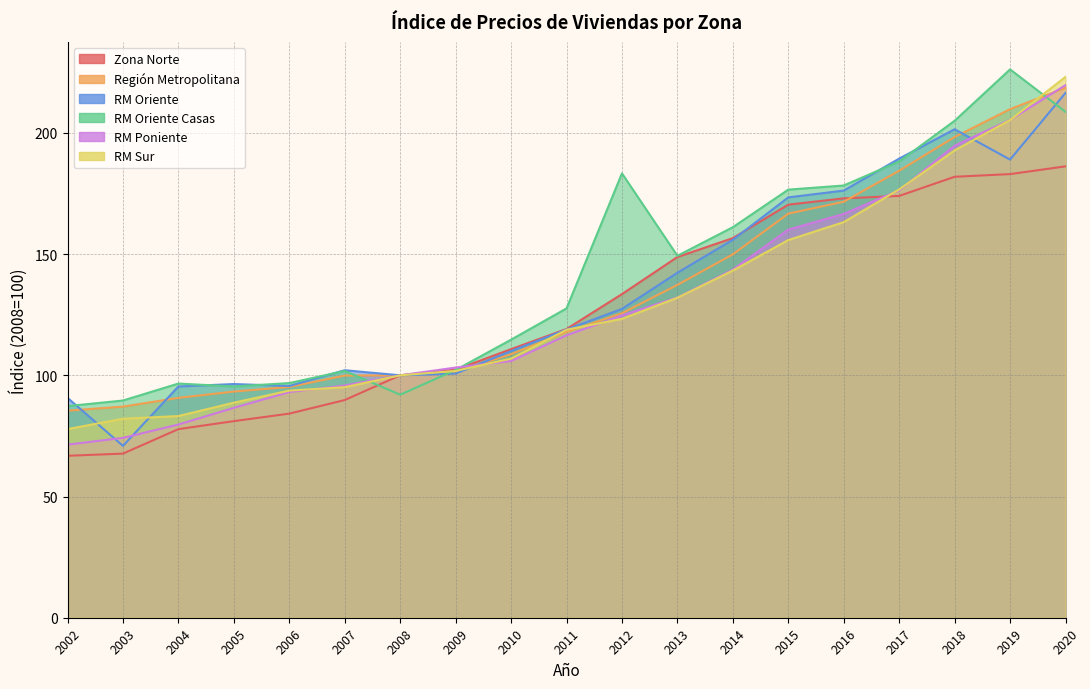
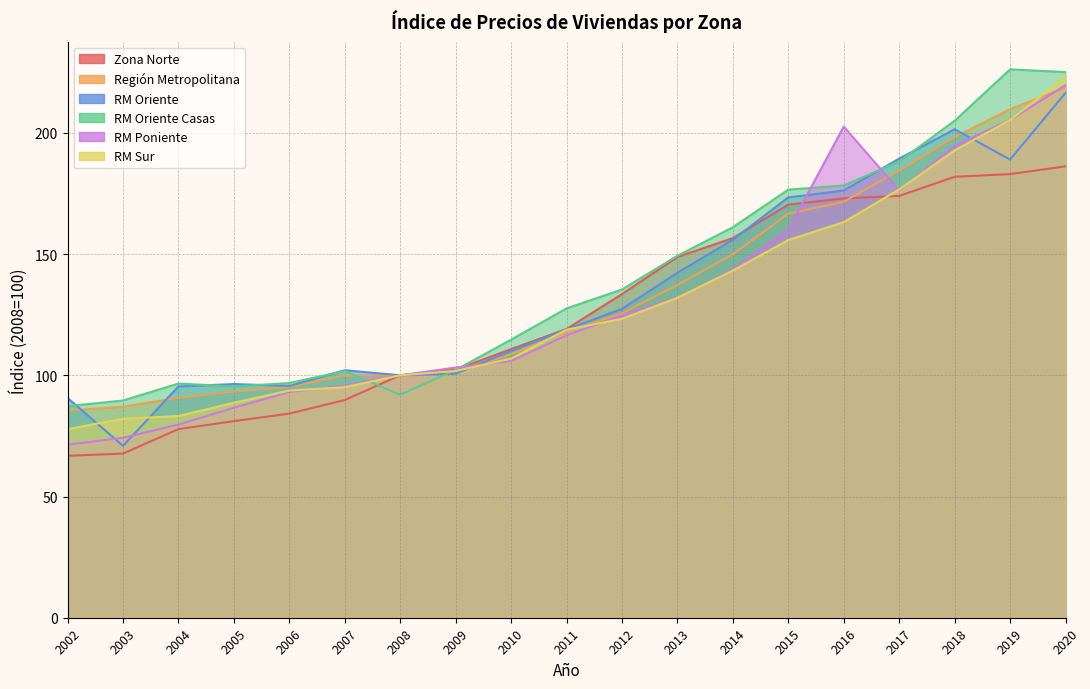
RM Oriente Casas, 2012: 183 -> 135
RM Poniente, 2016: 167 -> 203
RM Oriente Casas, 2020: 209 -> 225
